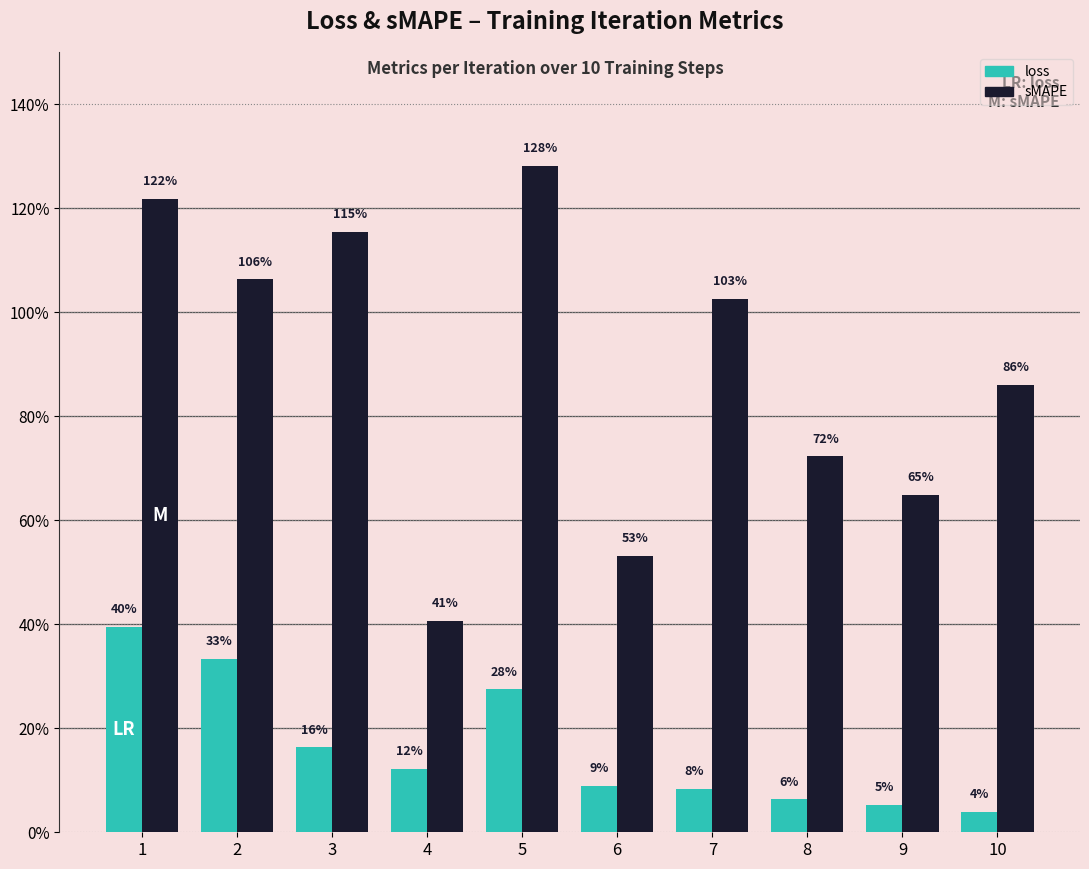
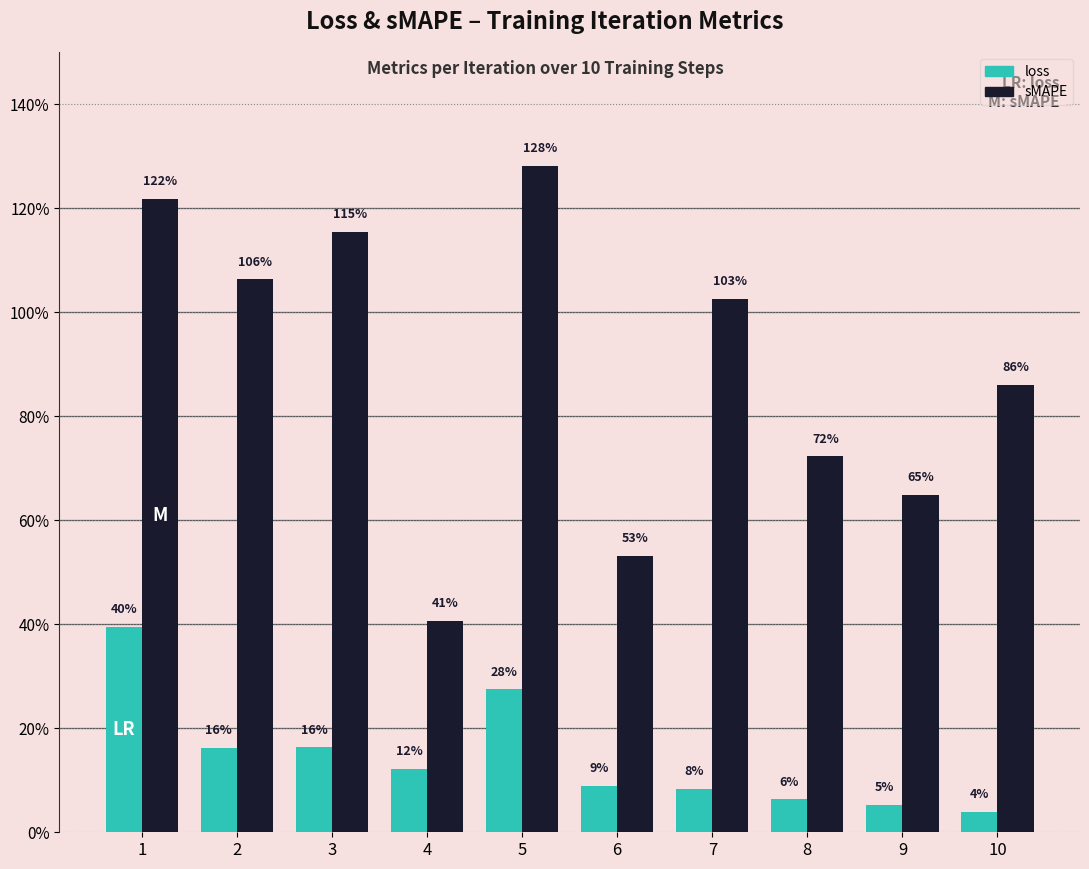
loss, 2: 33% -> 16%
